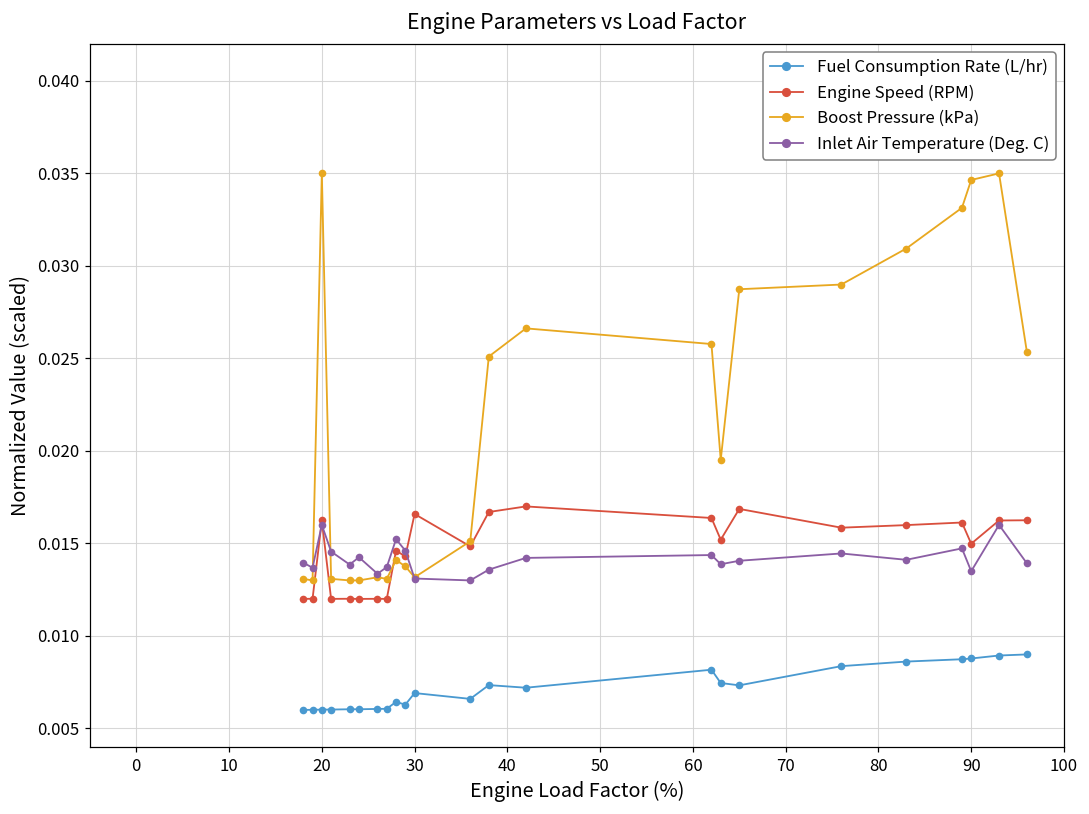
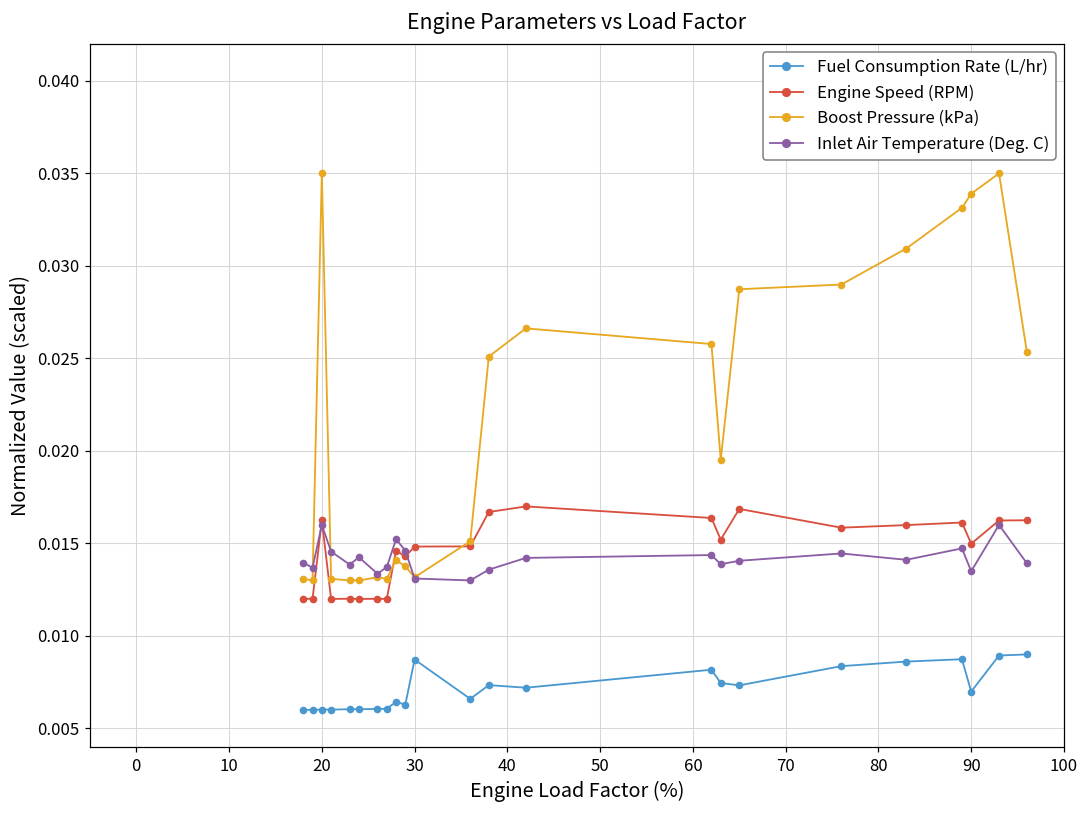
Fuel Consumption Rate (L/hr), 30: 0.0069 -> 0.0087
Engine Speed (RPM), 30: 0.0166 -> 0.0148
Fuel Consumption Rate (L/hr), 90: 0.0088 -> 0.0070
Boost Pressure (kPa), 90: 0.0346 -> 0.0339
